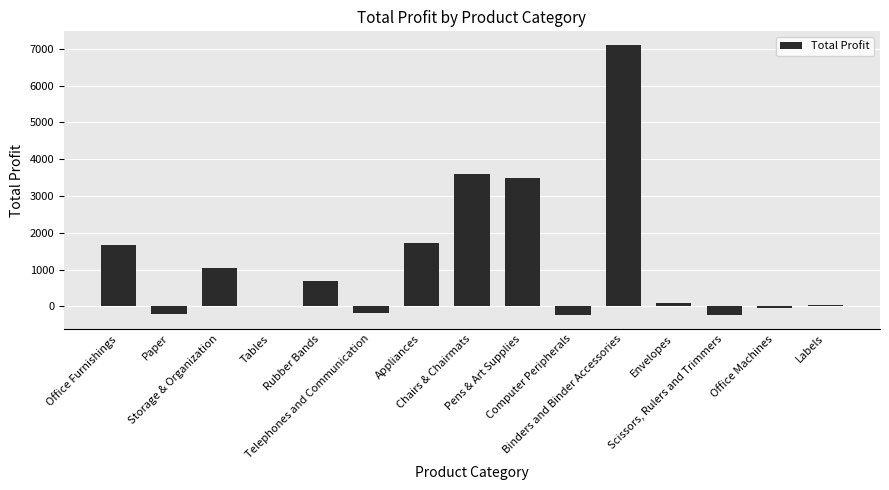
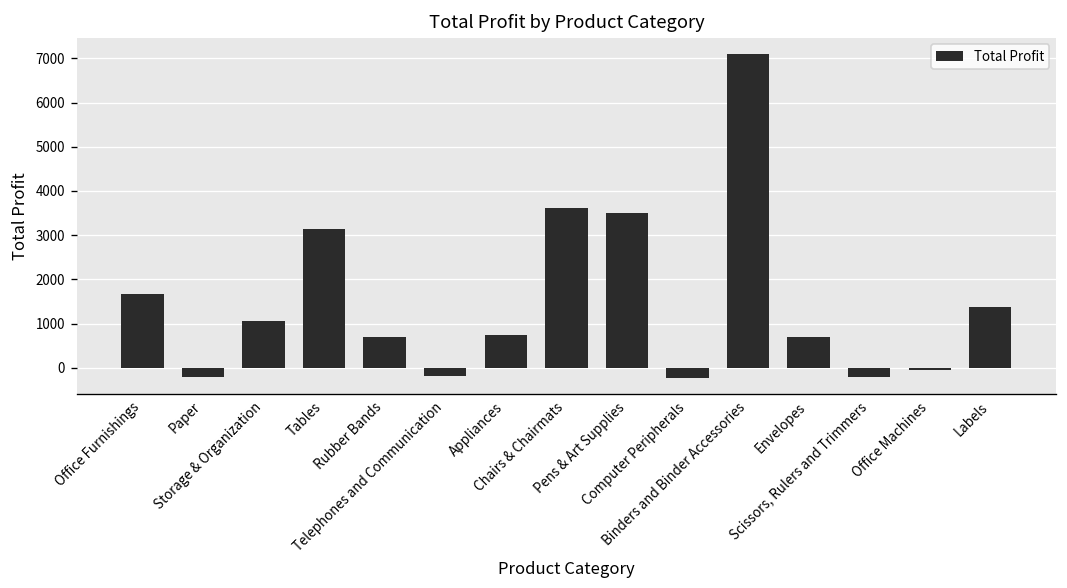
Tables: 0 -> 3100
Appliances: 1700 -> 700
Envelopes: 100 -> 700
Labels: 0 -> 1400
